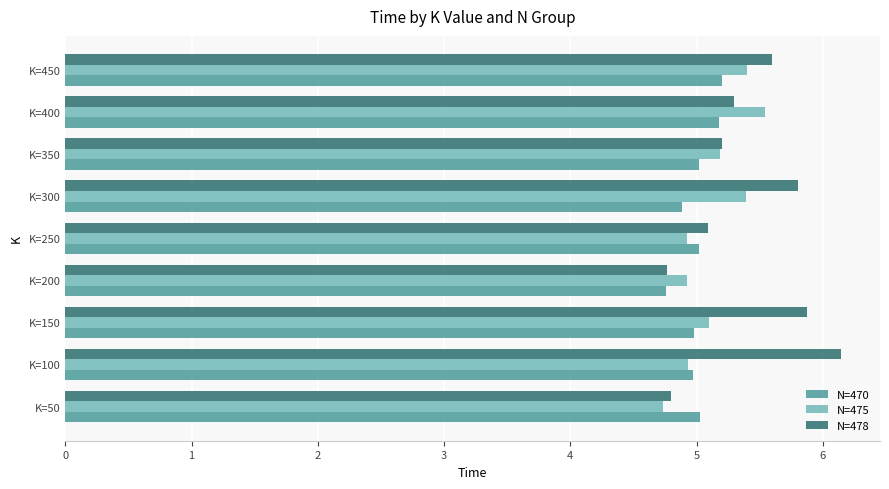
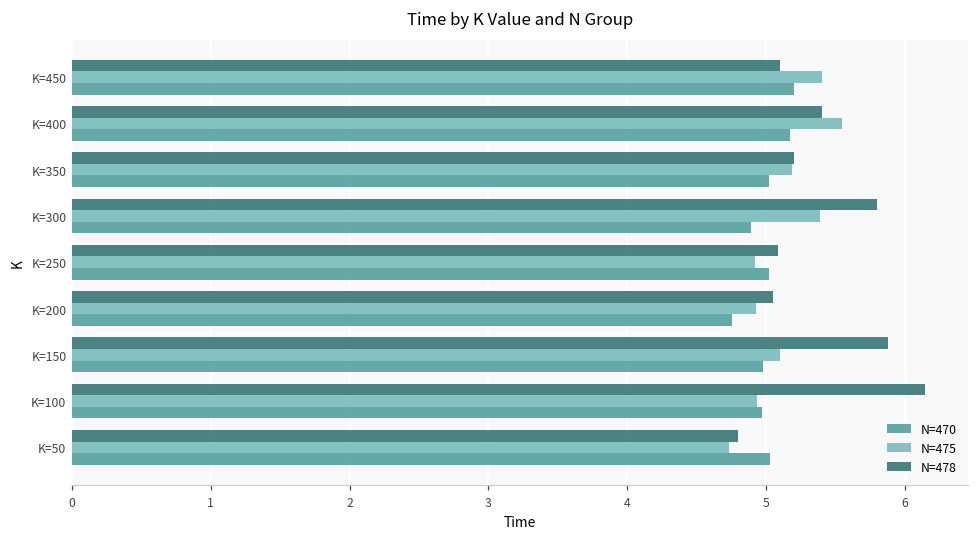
N=478, K=450: 5.6 -> 5.1
N=478, K=400: 5.3 -> 5.4
N=478, K=200: 4.77 -> 5.05
